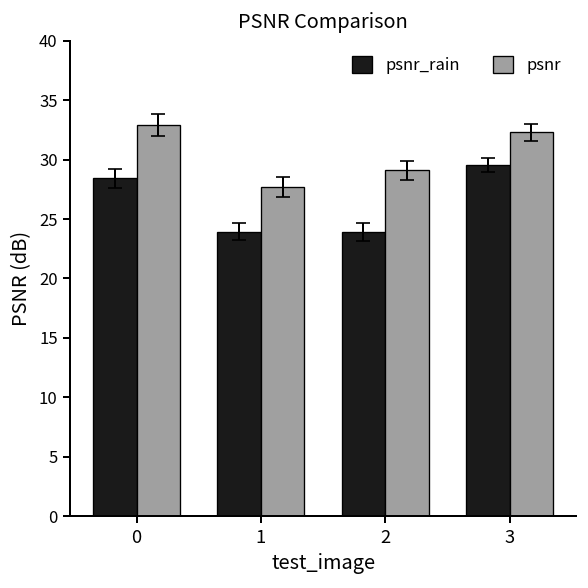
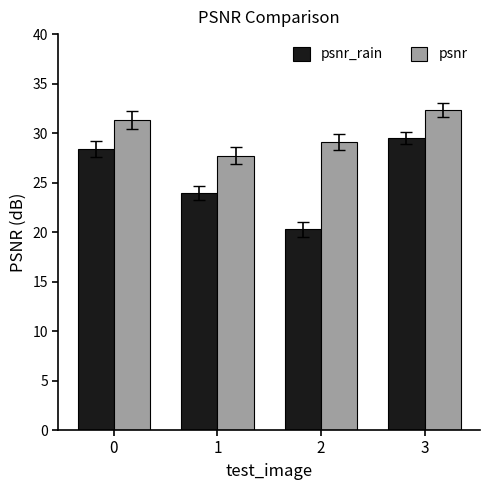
psnr, 0: 33 -> 31
psnr_rain, 2: 24 -> 20
